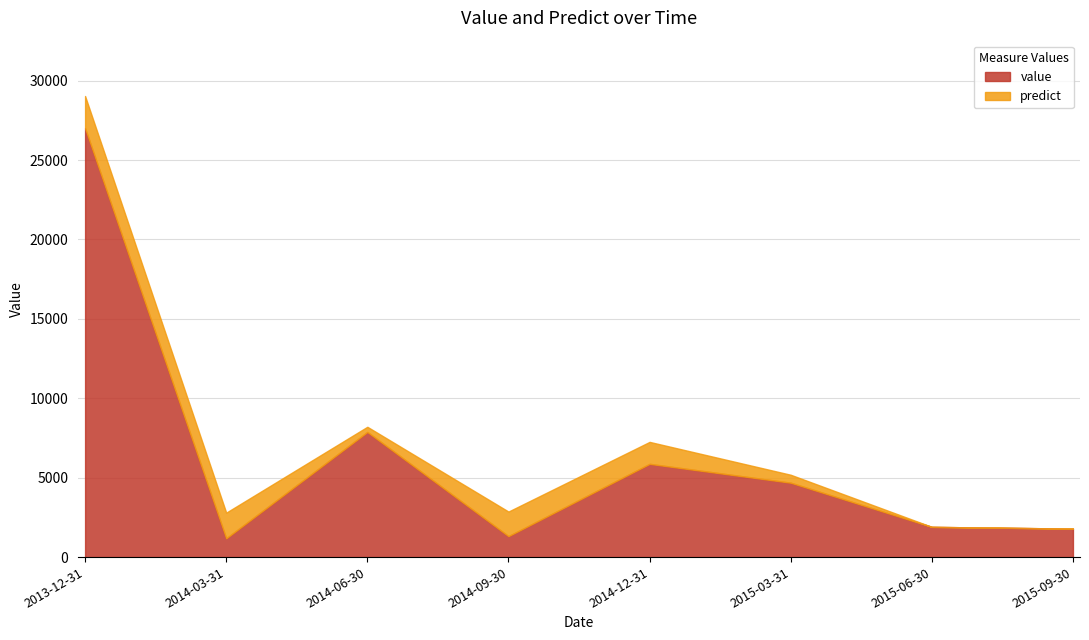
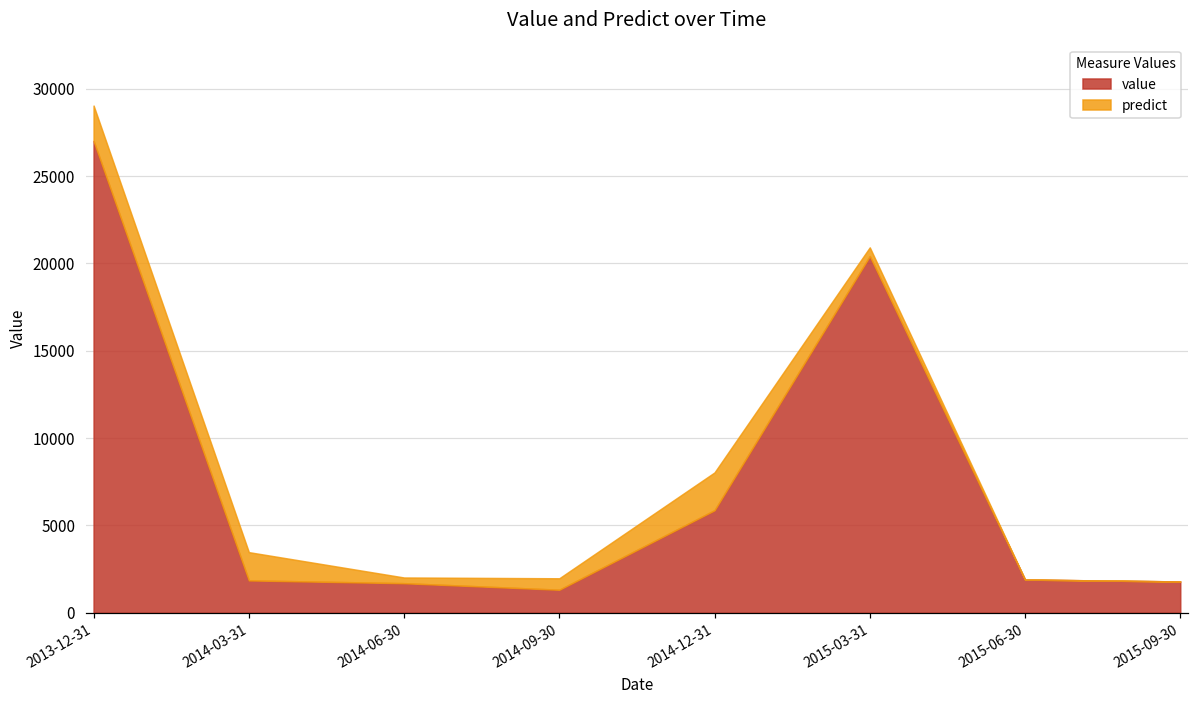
value, 2014-03-31: 1200 -> 1900
value, 2014-06-30: 7900 -> 1700
predict, 2014-09-30: 1500 -> 700
predict, 2014-12-31: 1400 -> 2200
value, 2015-03-31: 4700 -> 20400
